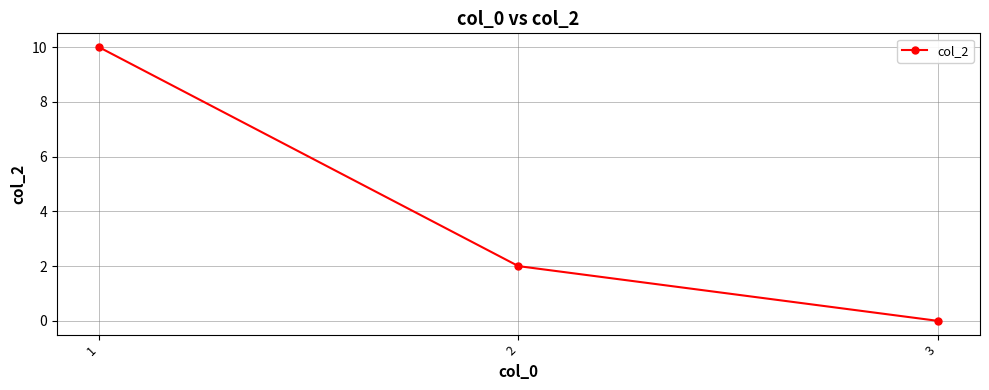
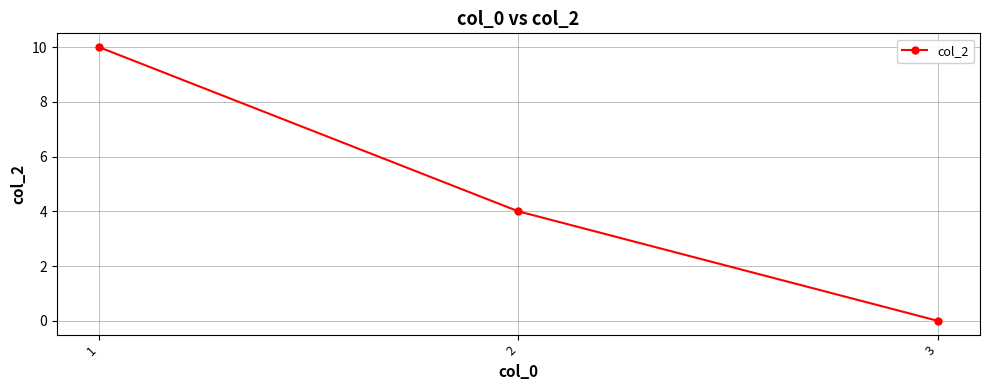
2: 2 -> 4
